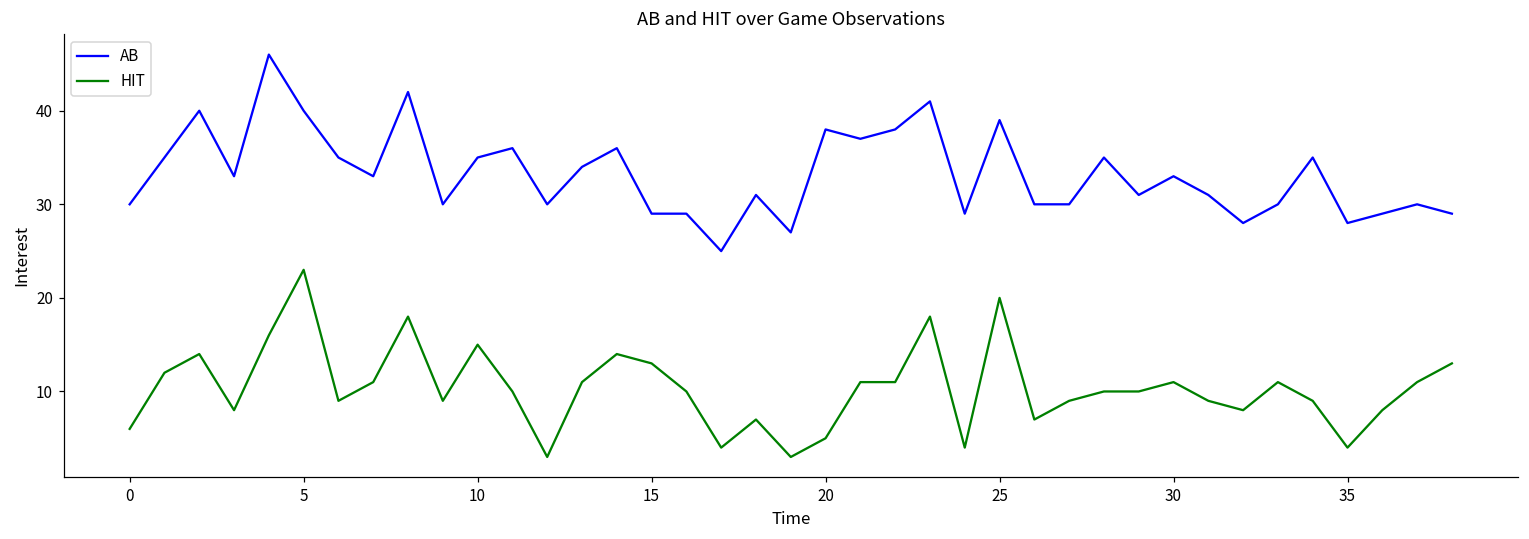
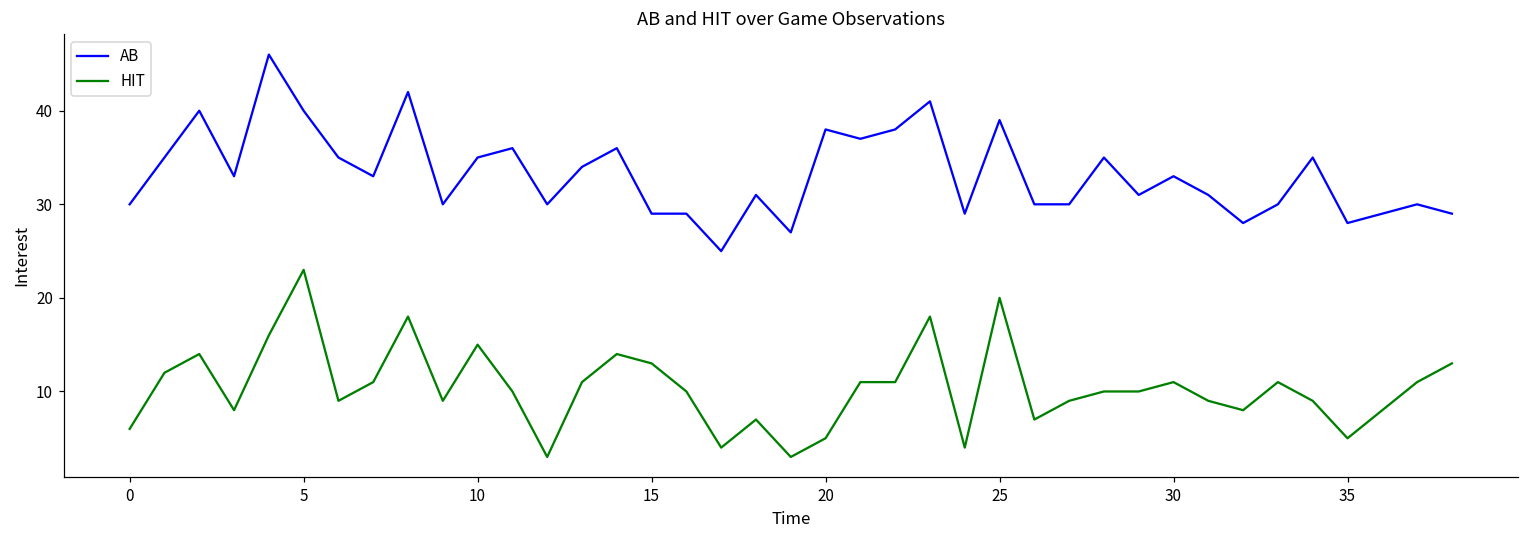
HIT, 35: 4 -> 5
